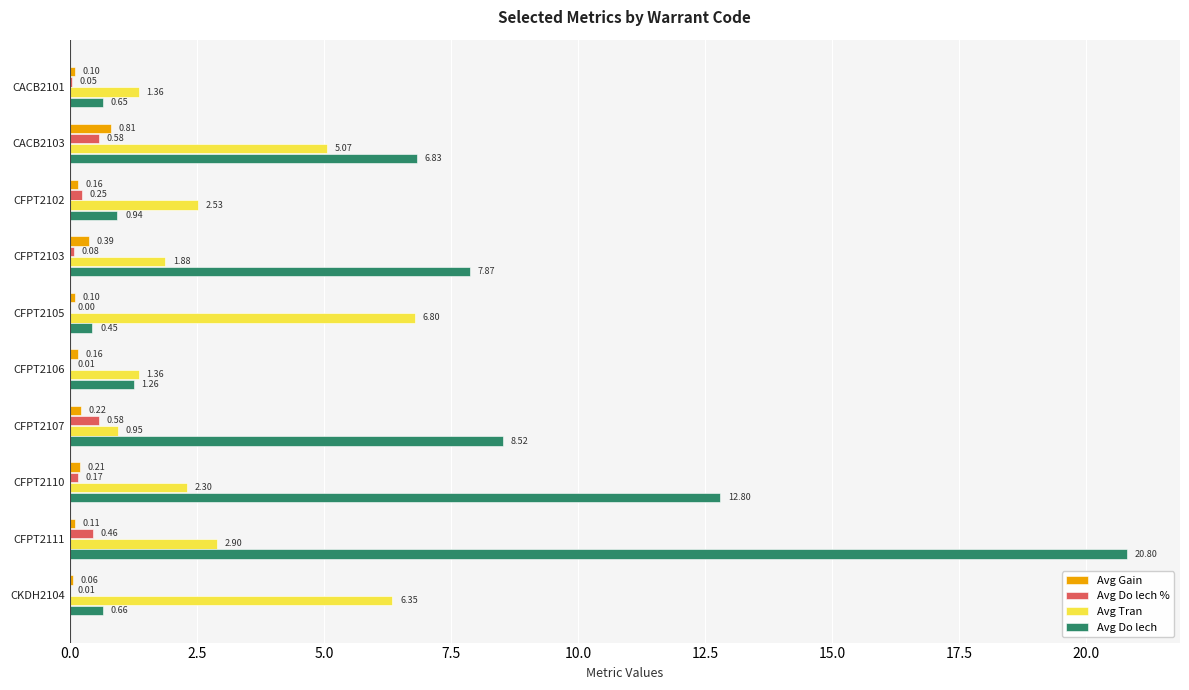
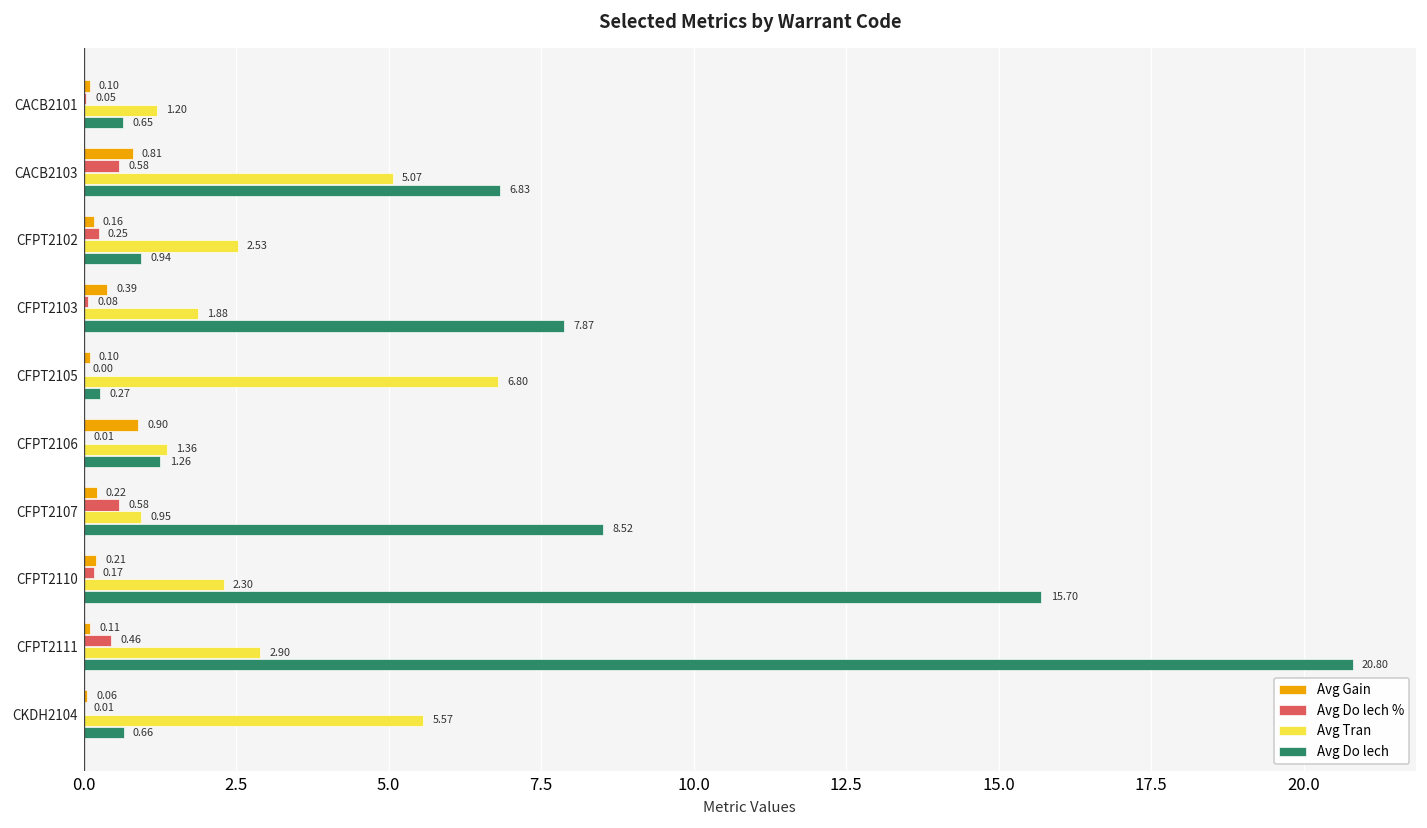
Avg Tran, CACB2101: 1.36 -> 1.20
Avg Do lech, CFPT2105: 0.45 -> 0.27
Avg Gain, CFPT2106: 0.16 -> 0.90
Avg Do lech, CFPT2110: 12.80 -> 15.70
Avg Tran, CKDH2104: 6.35 -> 5.57
